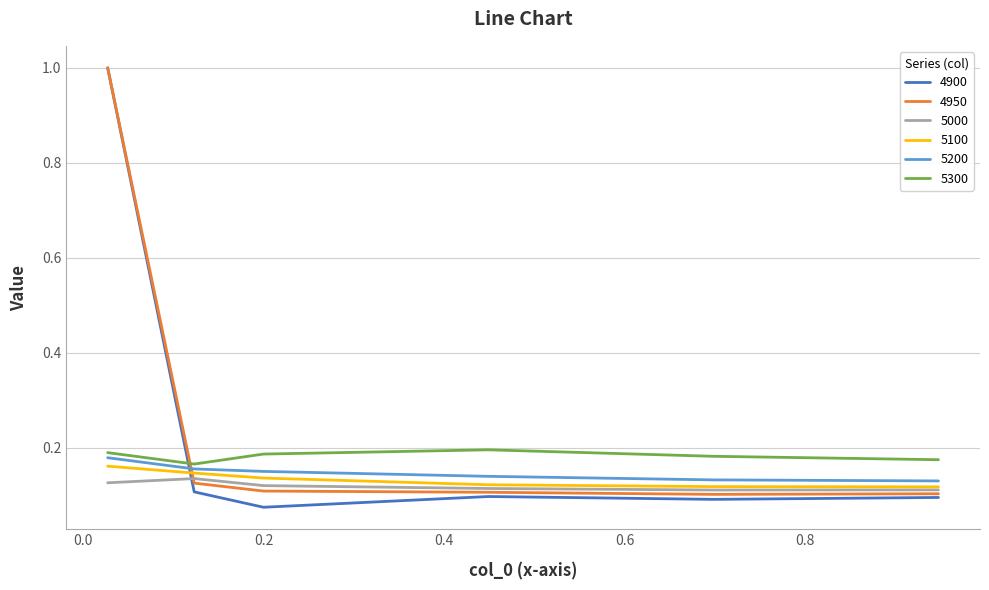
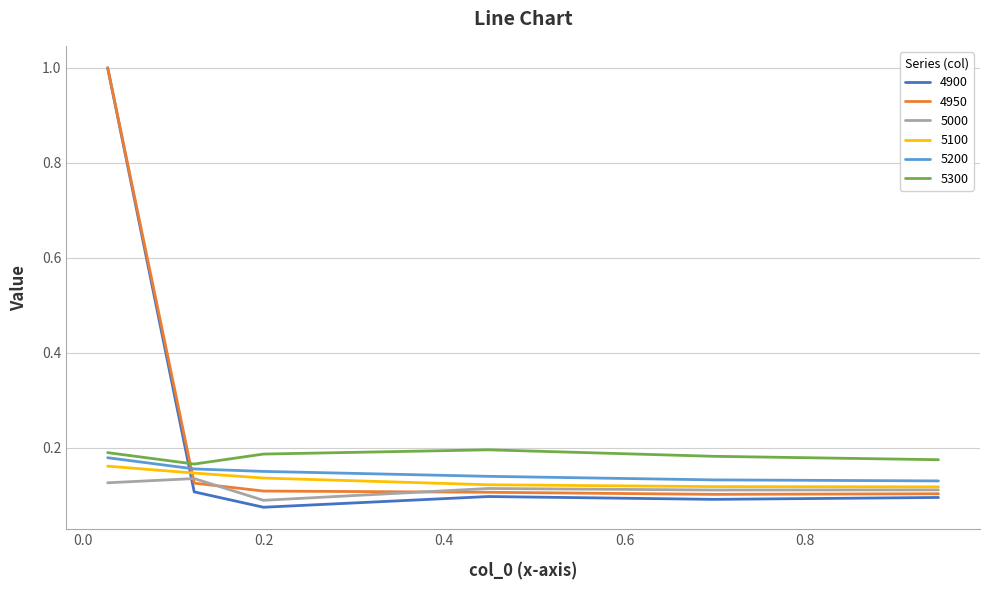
5000, 0.2: 0.12 -> 0.09
